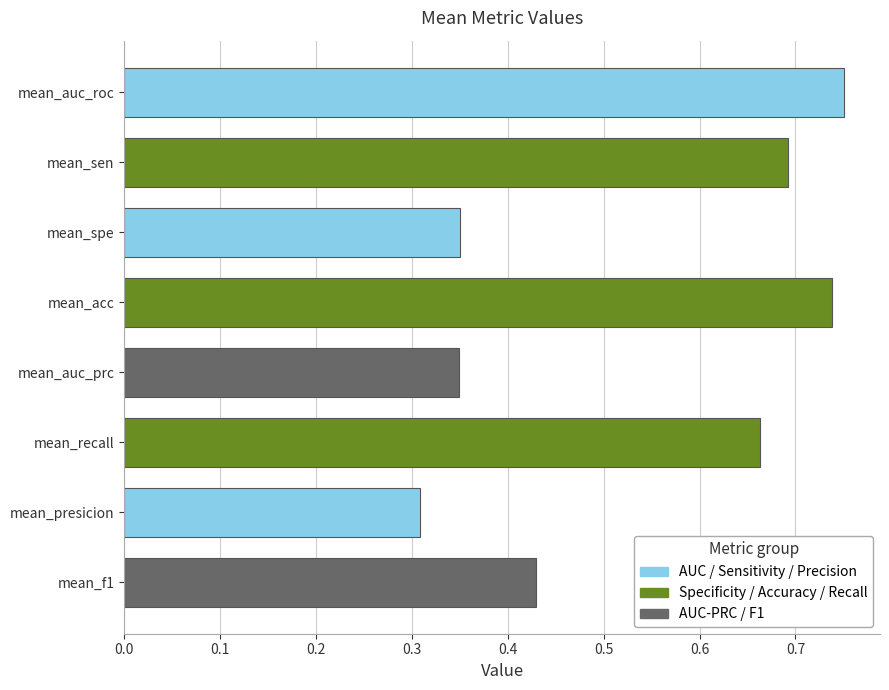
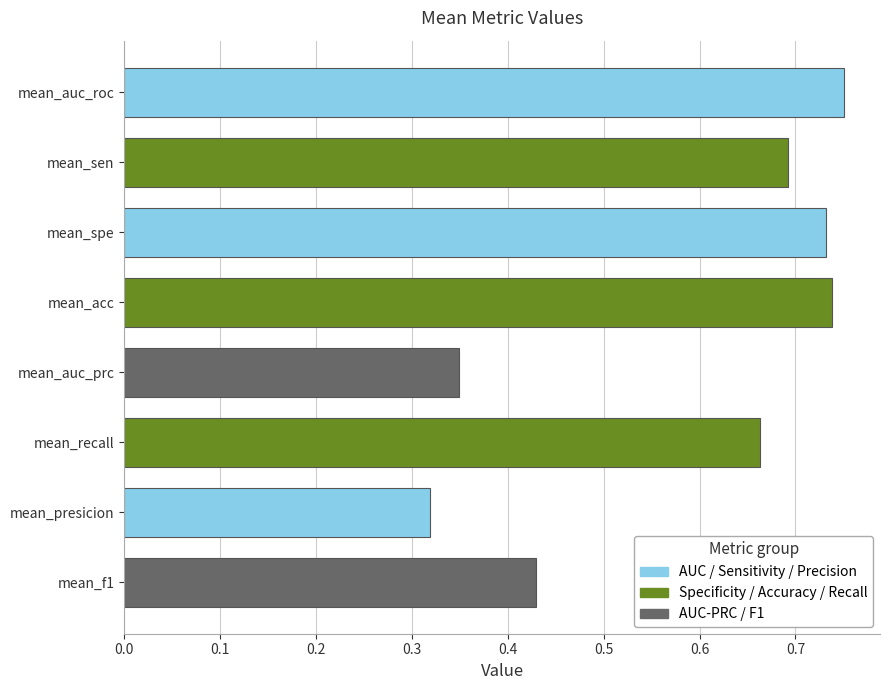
mean_spe: 0.35 -> 0.73
mean_presicion: 0.31 -> 0.32
